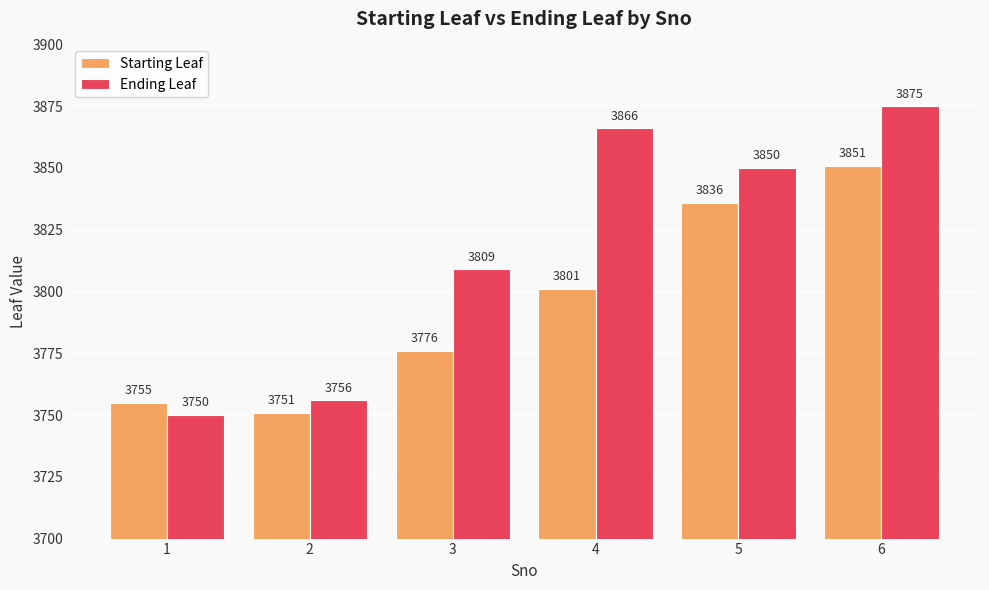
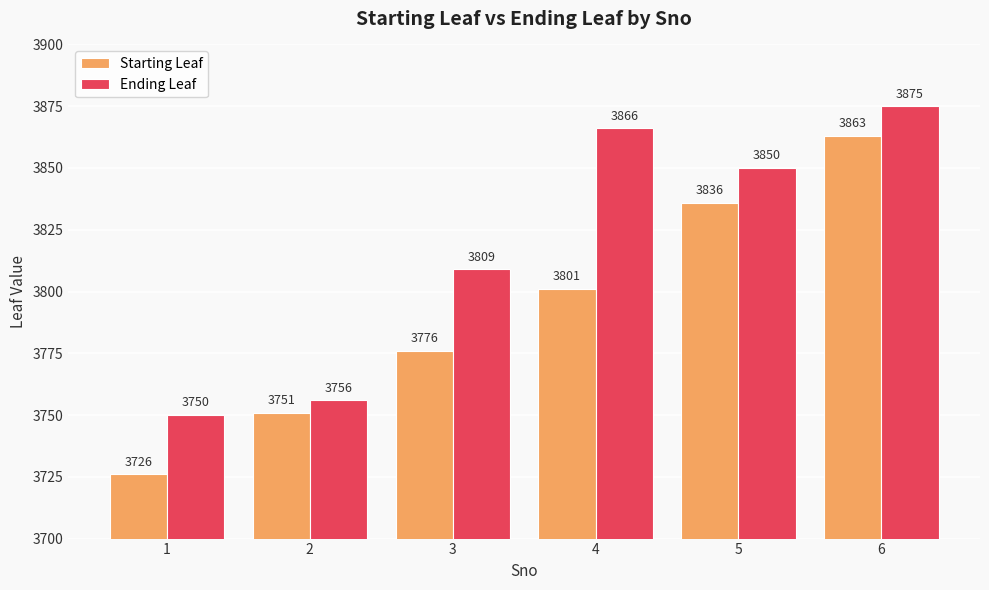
Starting Leaf, 1: 3755 -> 3726
Starting Leaf, 6: 3851 -> 3863
